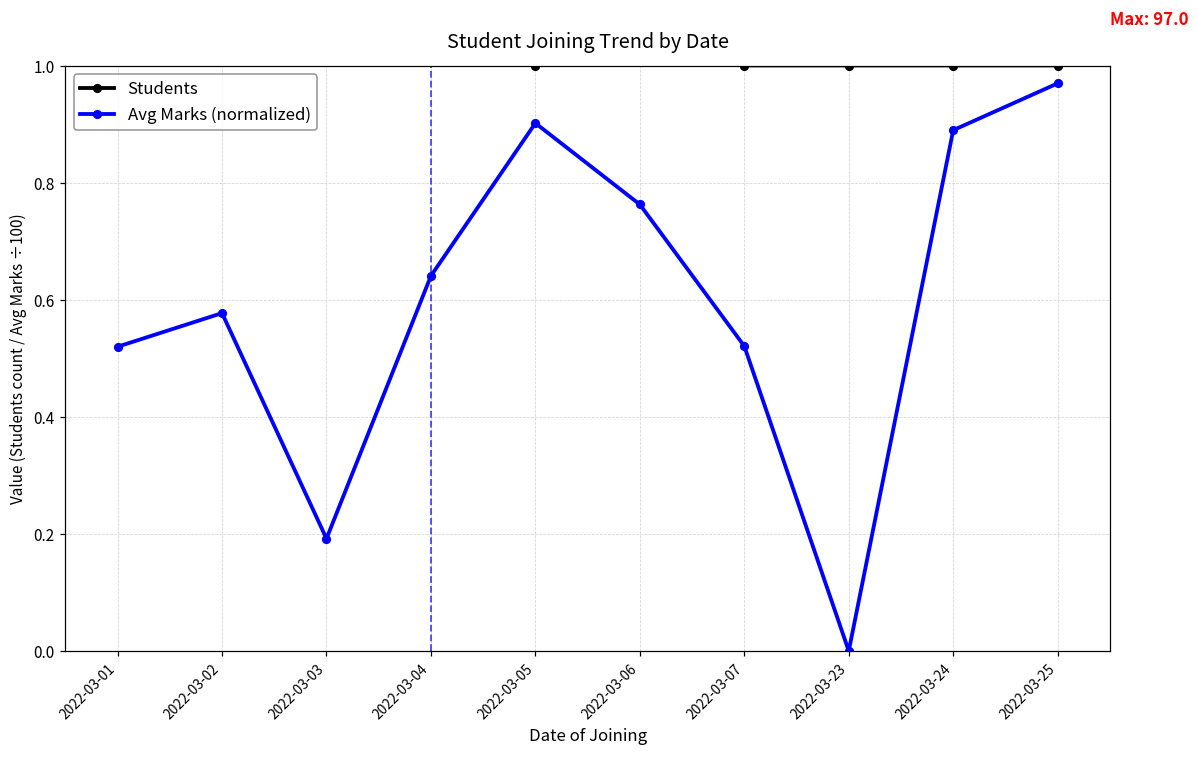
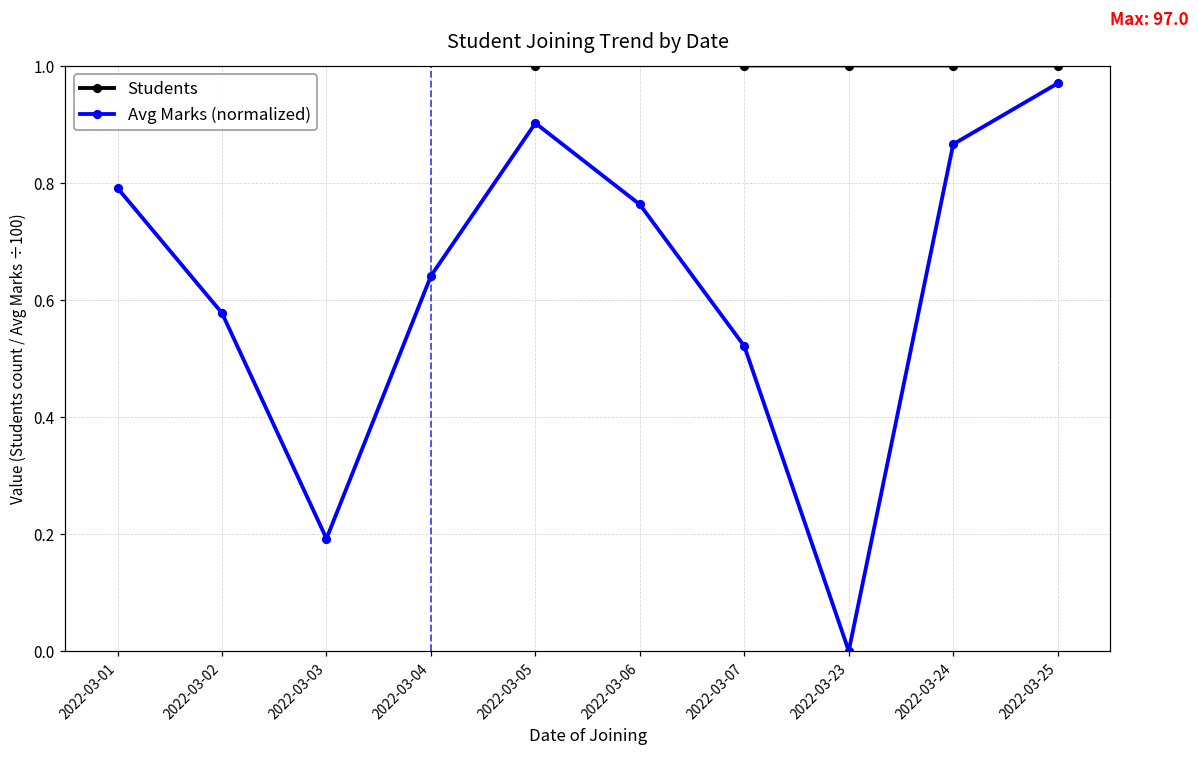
Avg Marks (normalized), 2022-03-01: 0.52 -> 0.79
Avg Marks (normalized), 2022-03-24: 0.89 -> 0.87
